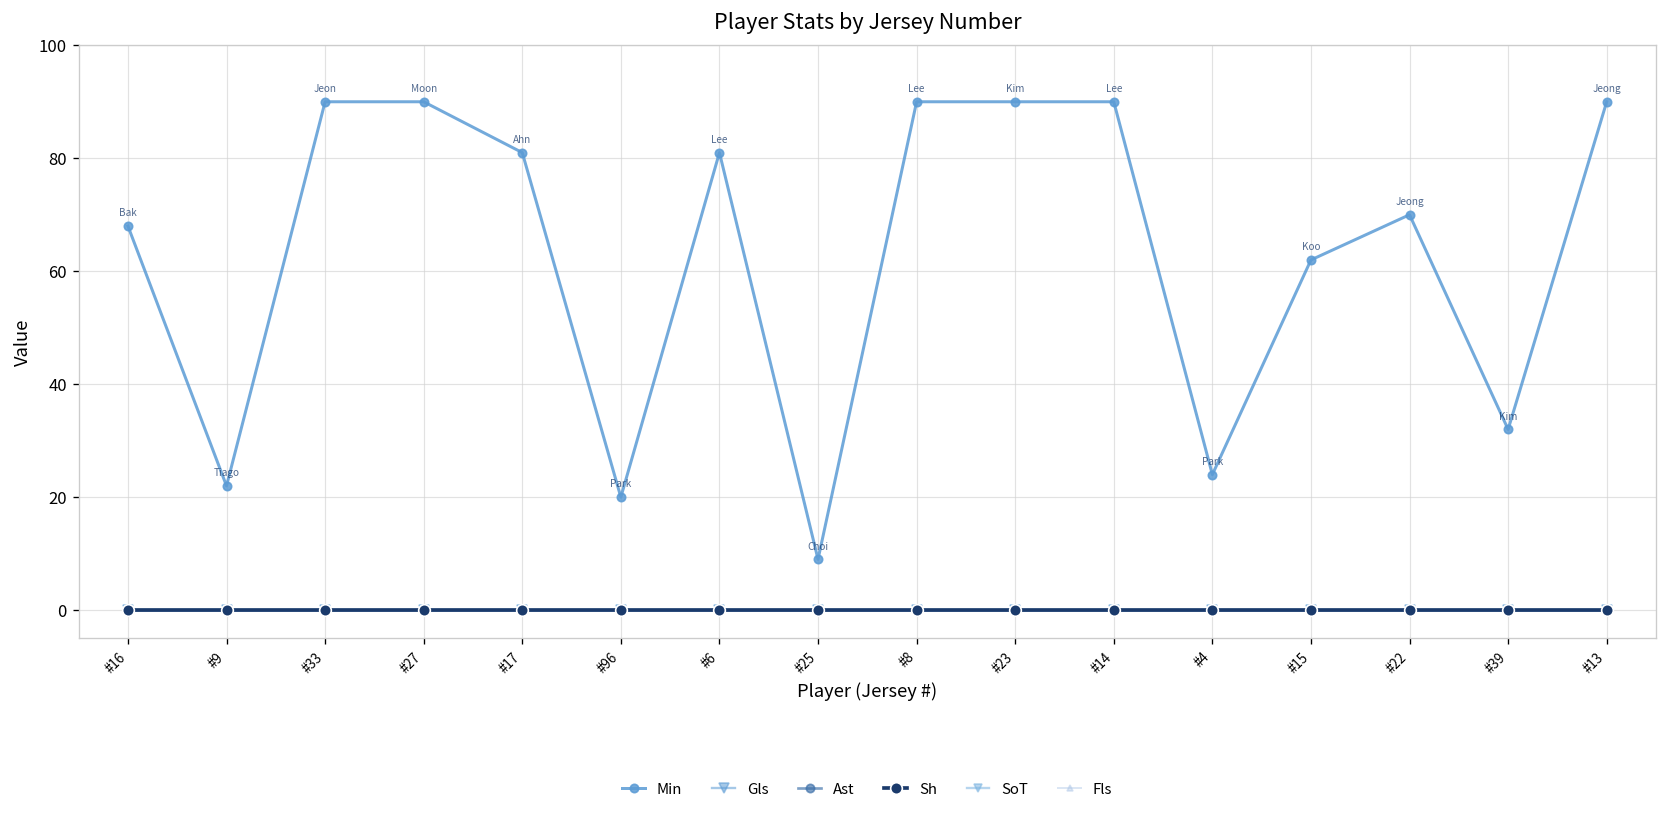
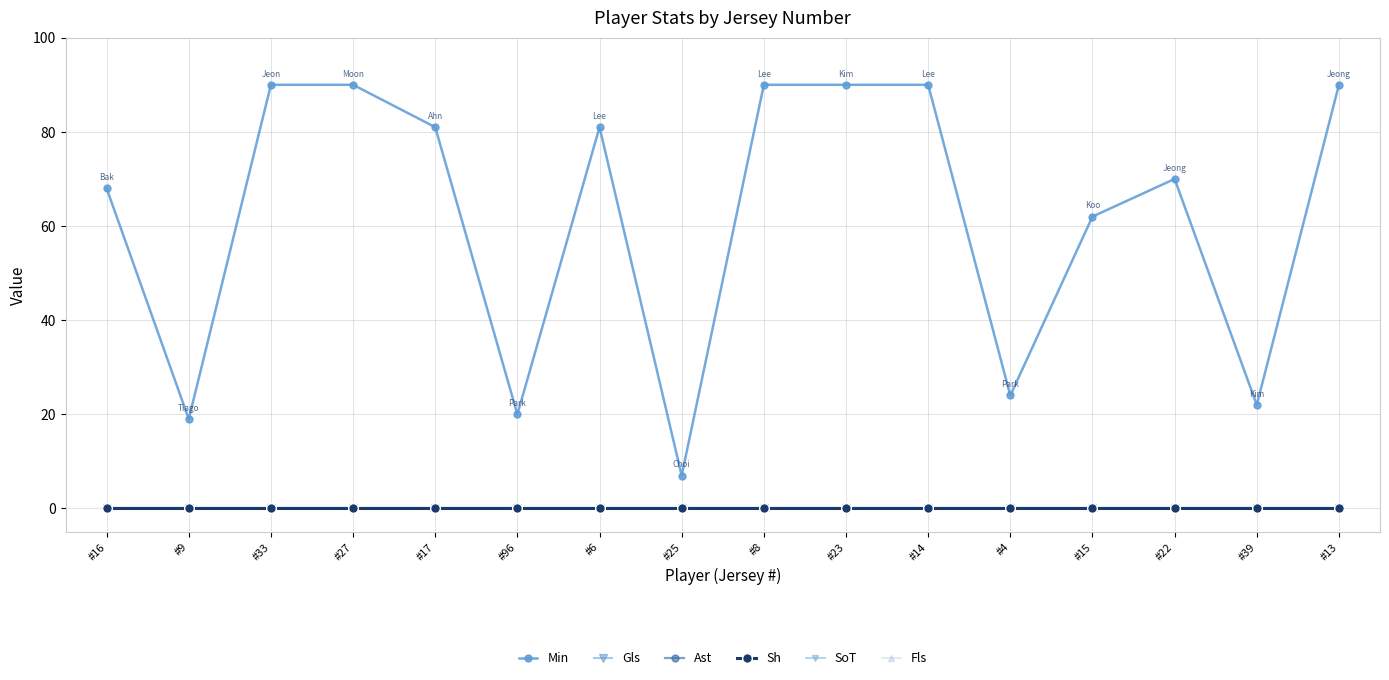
Min, #9: 22 -> 19
Min, #25: 9 -> 7
Min, #39: 32 -> 22
